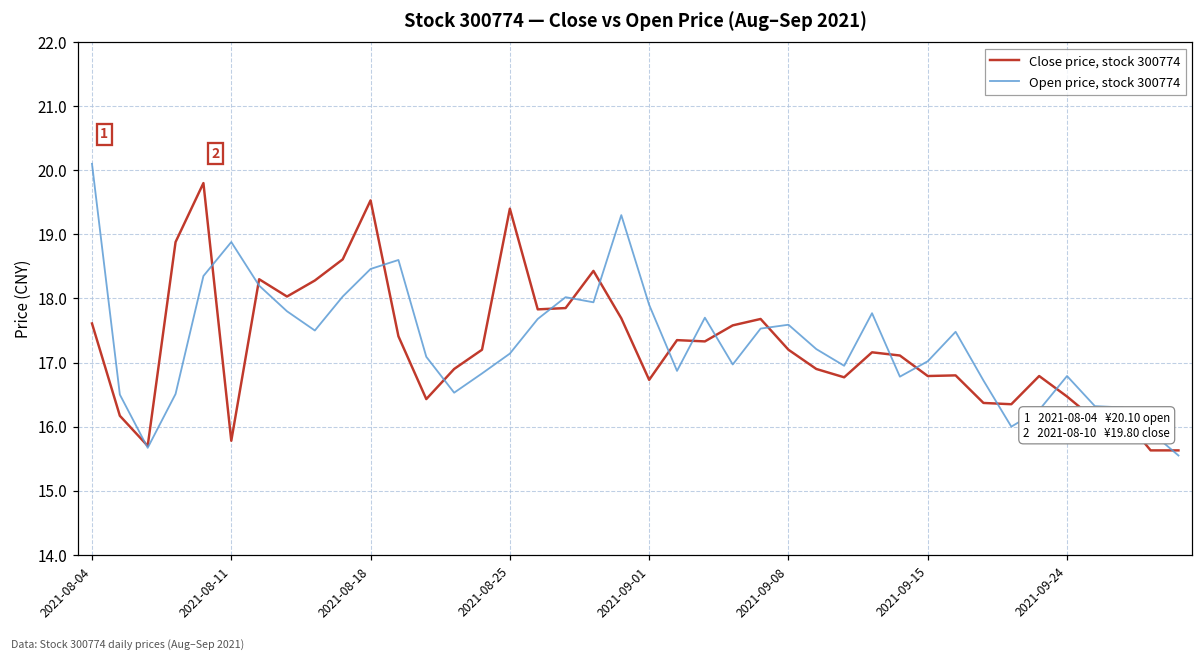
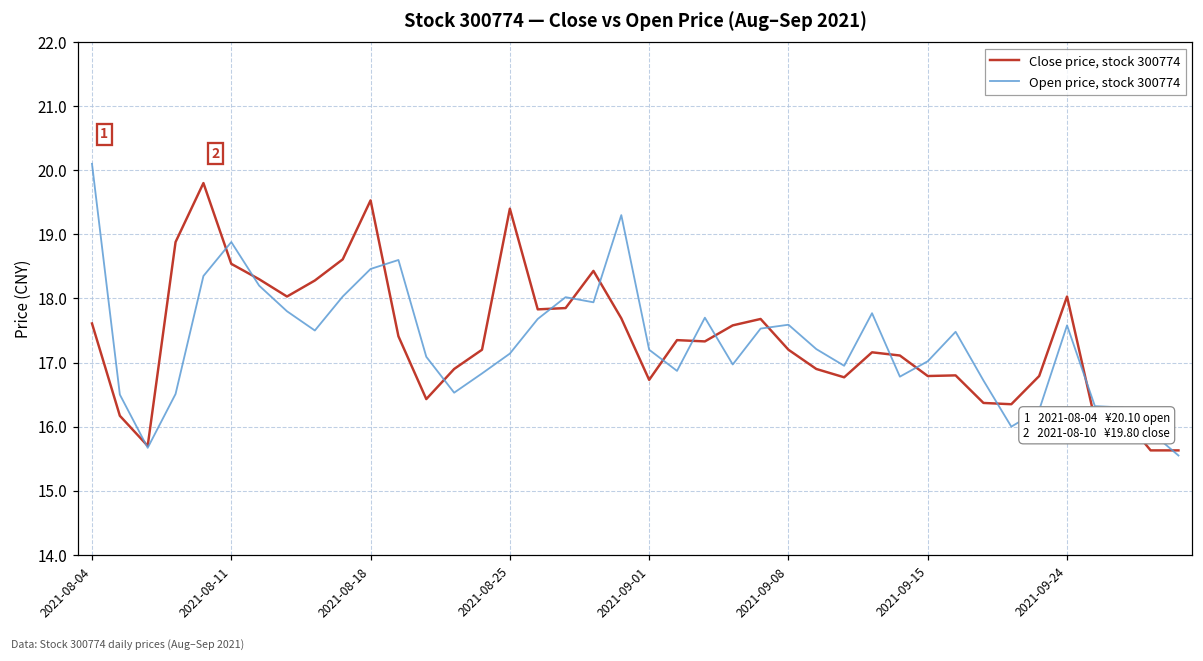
Close price, stock 300774, 2021-08-11: 15.8 -> 18.5
Open price, stock 300774, 2021-09-01: 17.9 -> 17.2
Close price, stock 300774, 2021-09-24: 16.5 -> 18.0
Open price, stock 300774, 2021-09-24: 16.8 -> 17.6
